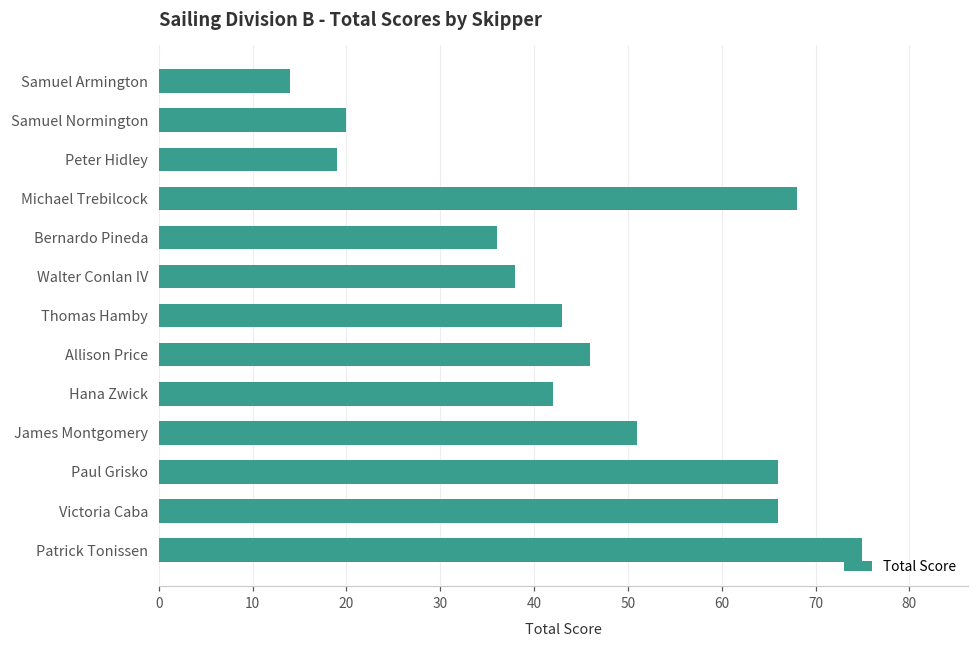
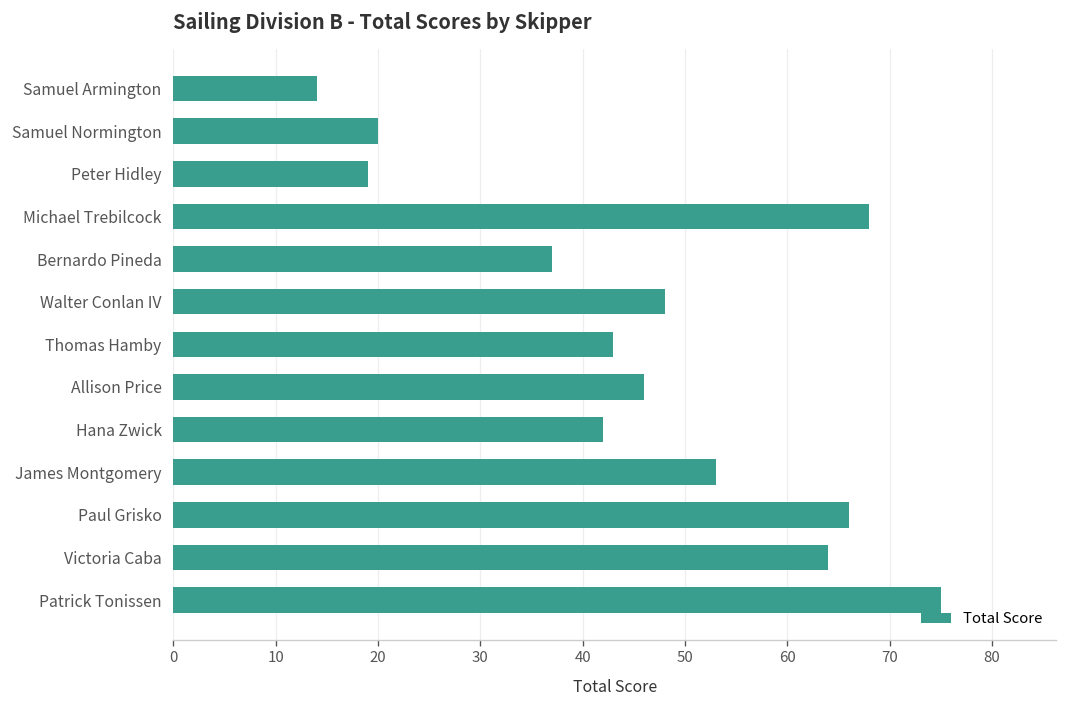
Bernardo Pineda: 36 -> 37
Walter Conlan IV: 38 -> 48
James Montgomery: 51 -> 53
Victoria Caba: 66 -> 64
